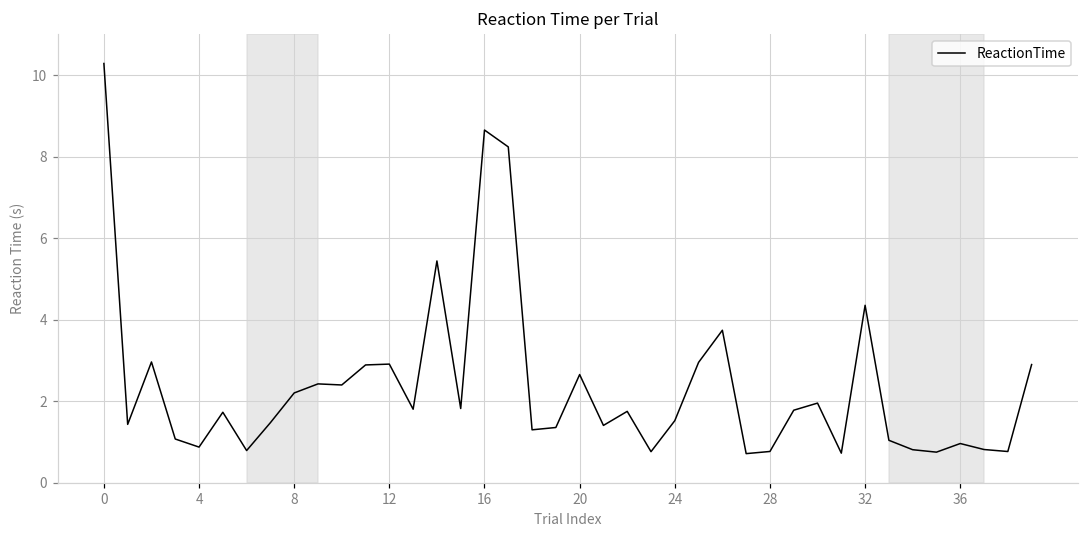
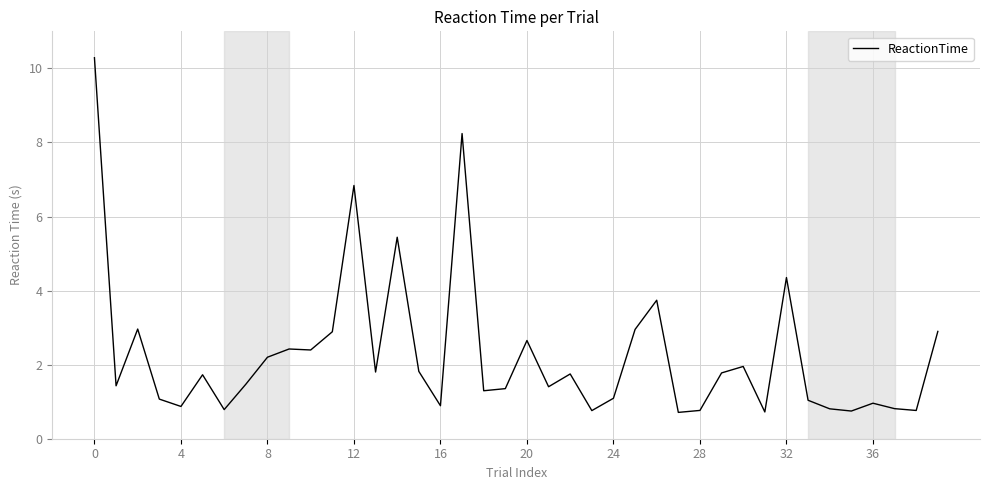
12: 2.9 -> 6.8
16: 8.7 -> 0.9
24: 1.5 -> 1.1
